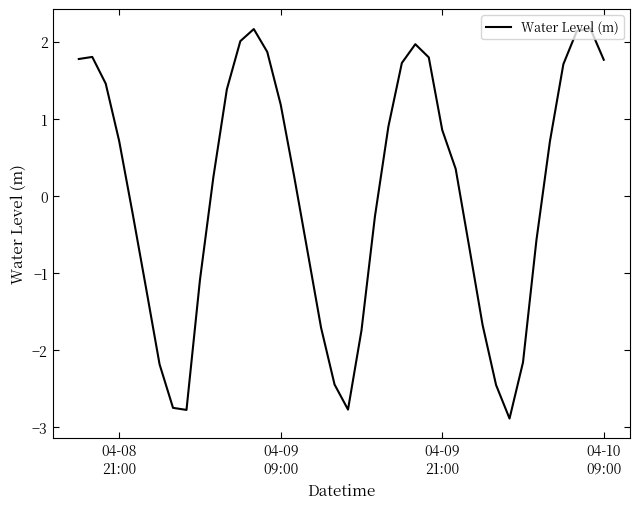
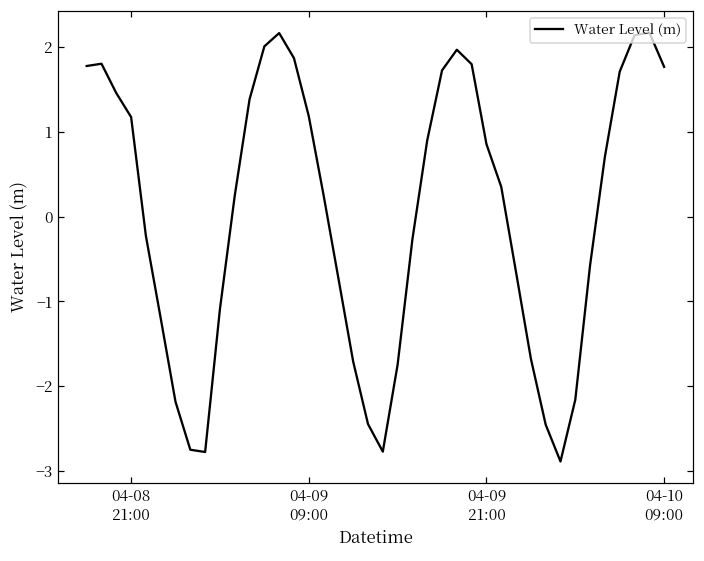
04-08 21:00: 0.7 -> 1.2
